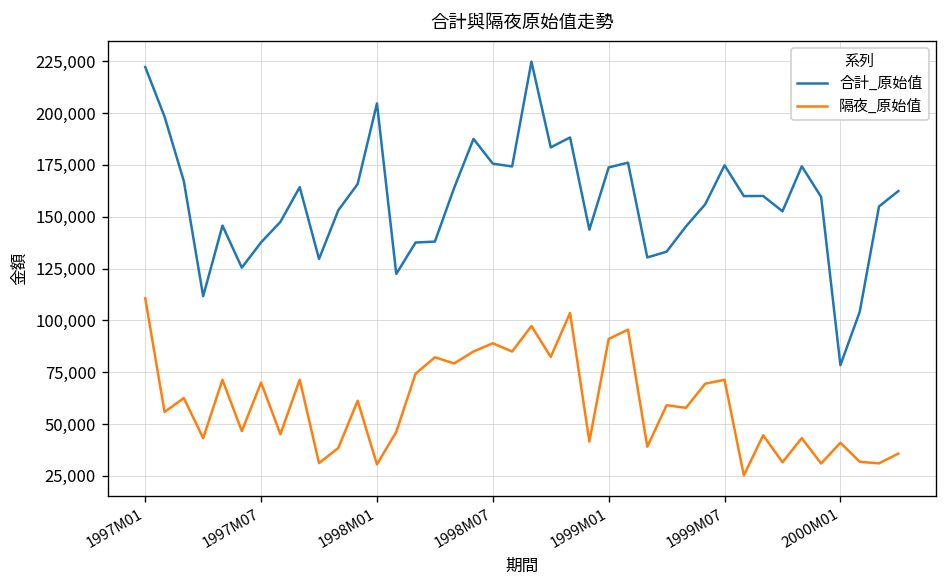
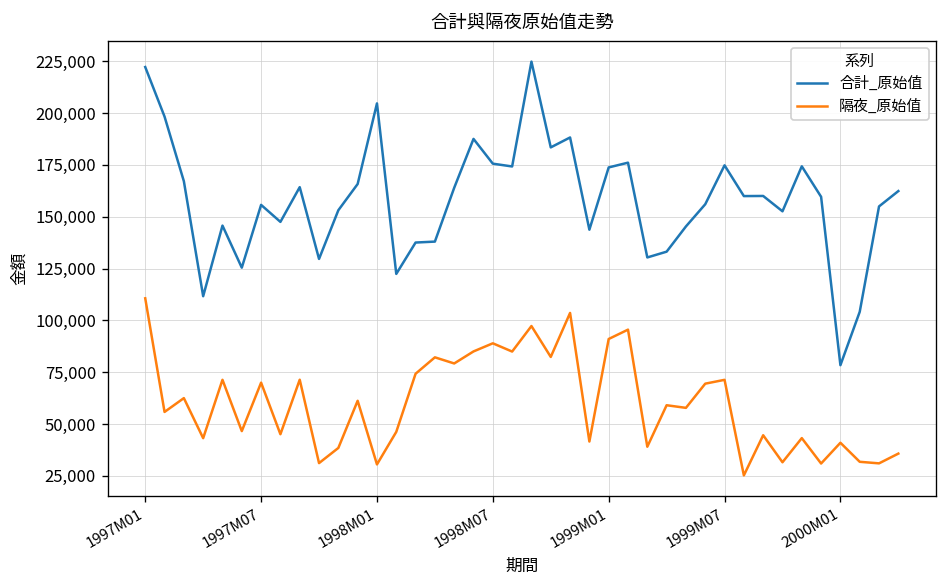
合計_原始值, 1997M07: 138,000 -> 156,000
